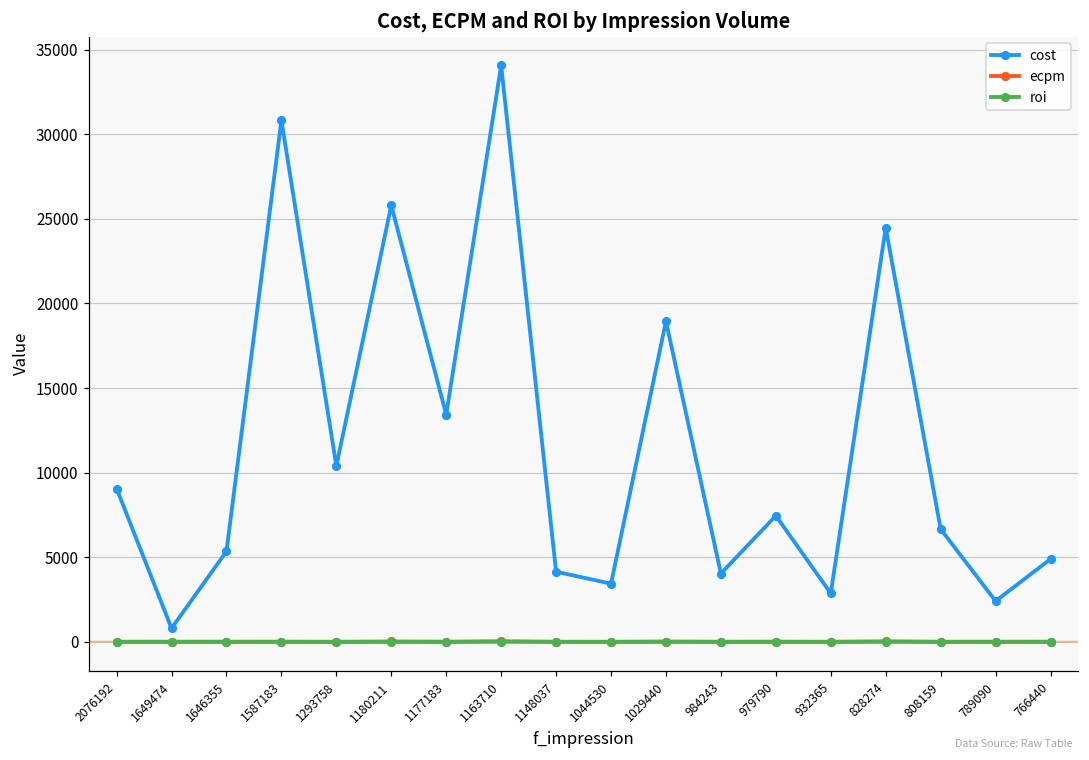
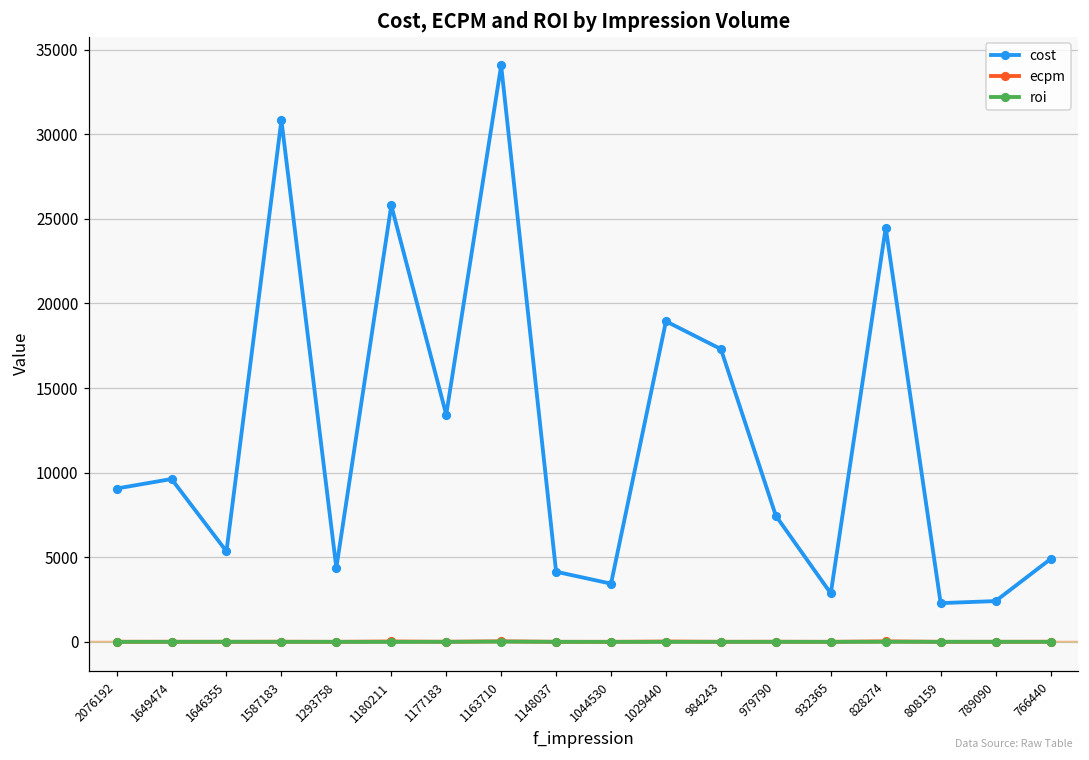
cost, 1649474: 800 -> 9600
cost, 1293758: 10400 -> 4400
cost, 984243: 4000 -> 17300
cost, 808159: 6700 -> 2300
